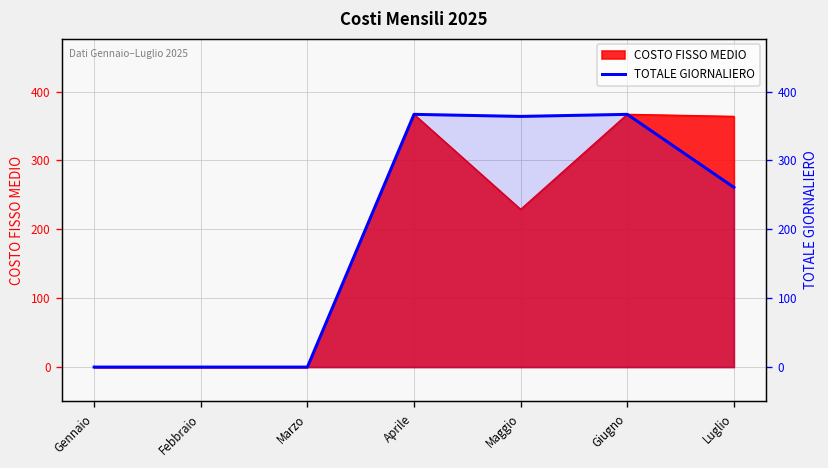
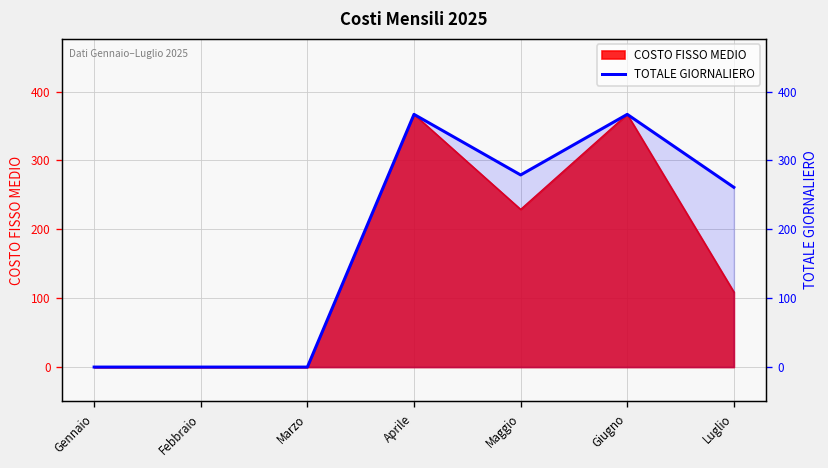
COSTO FISSO MEDIO, Luglio: 360 -> 110
TOTALE GIORNALIERO, Maggio: 360 -> 280
